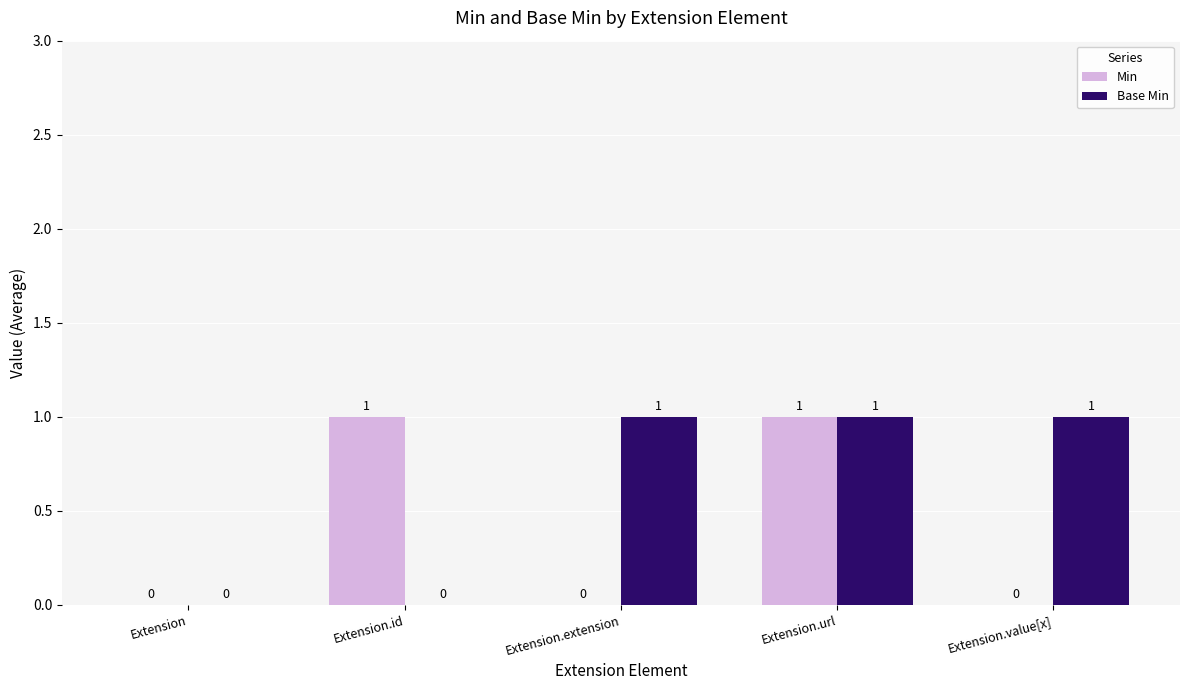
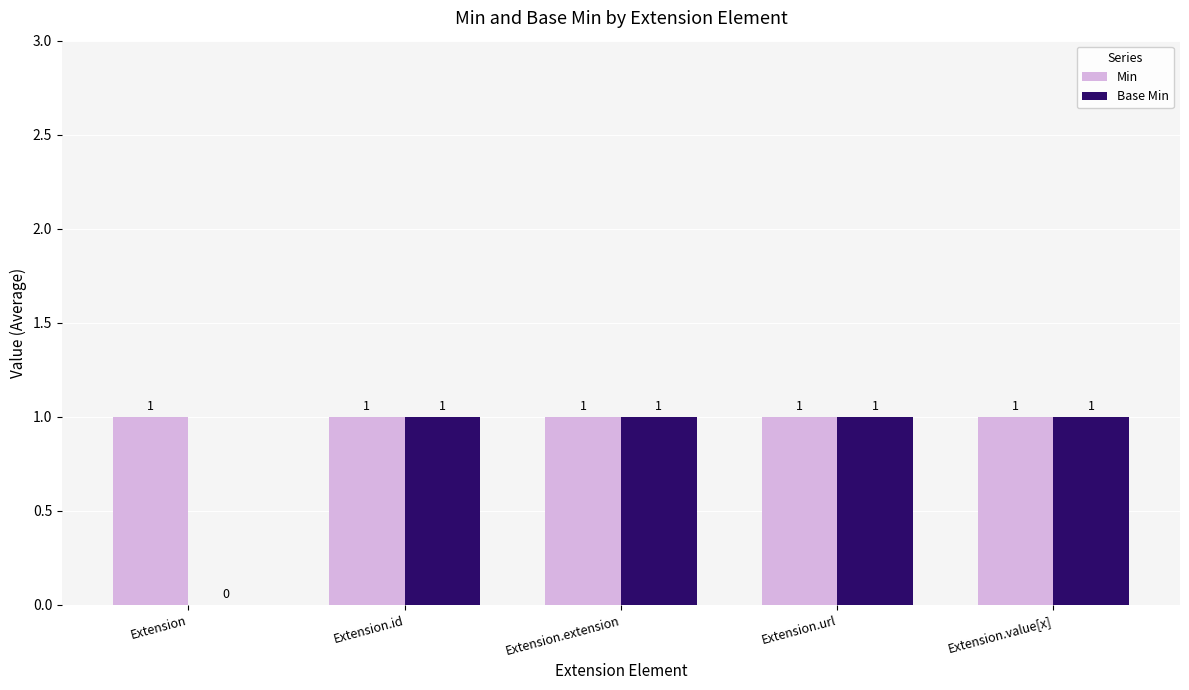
Min, Extension: 0 -> 1
Base Min, Extension.id: 0 -> 1
Min, Extension.extension: 0 -> 1
Min, Extension.value[x]: 0 -> 1
